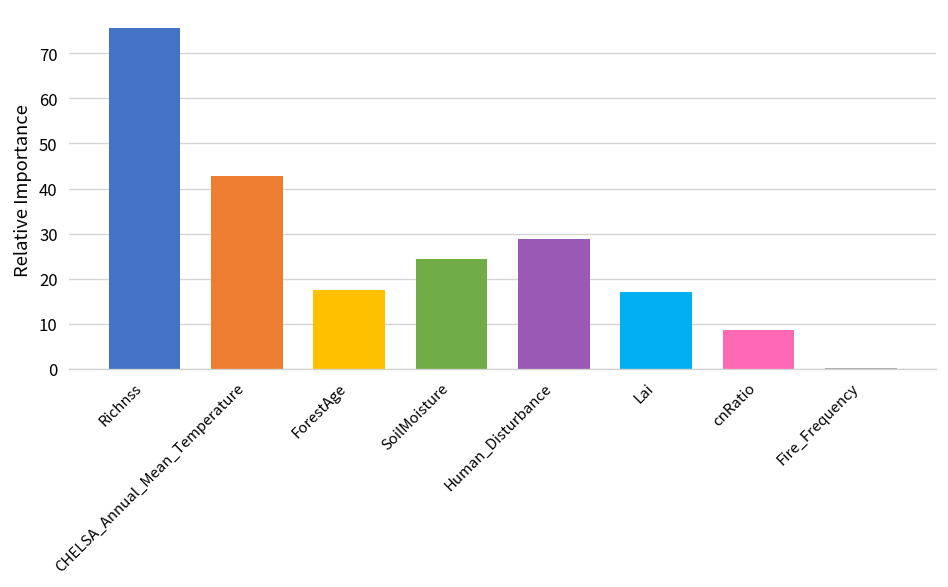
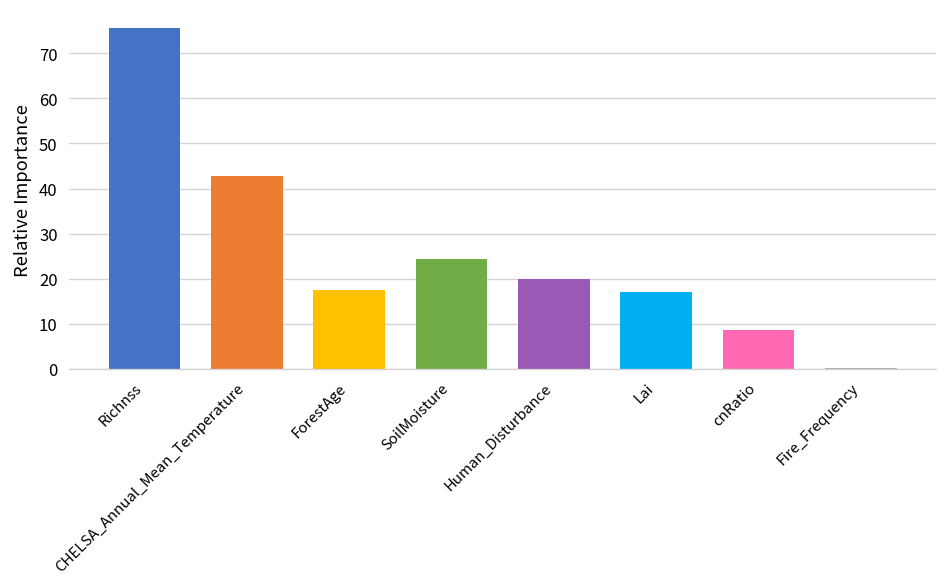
Human_Disturbance: 29 -> 20
